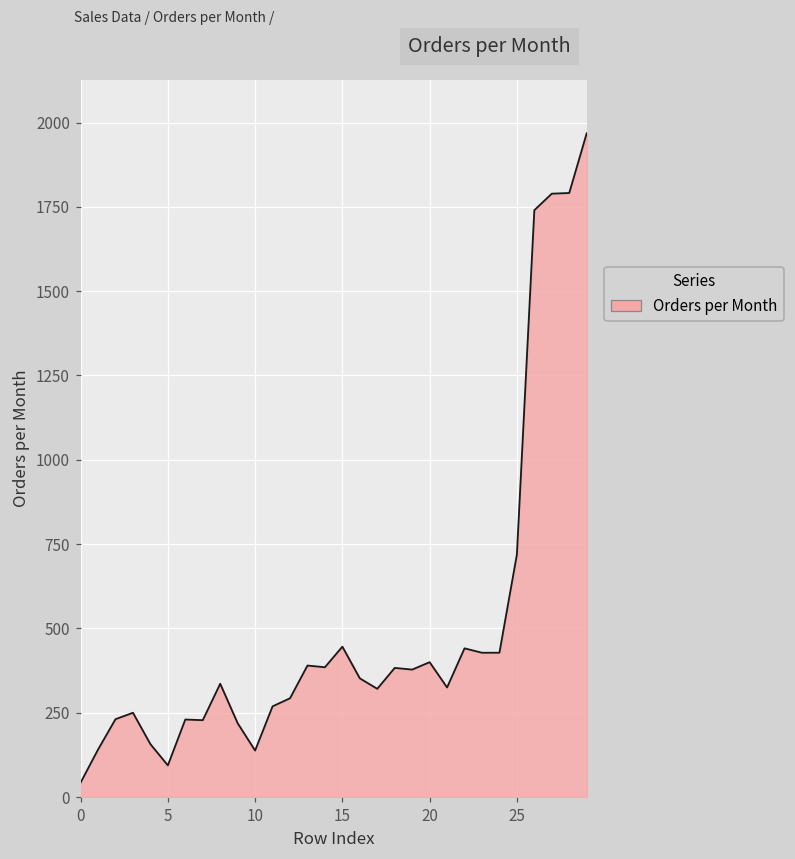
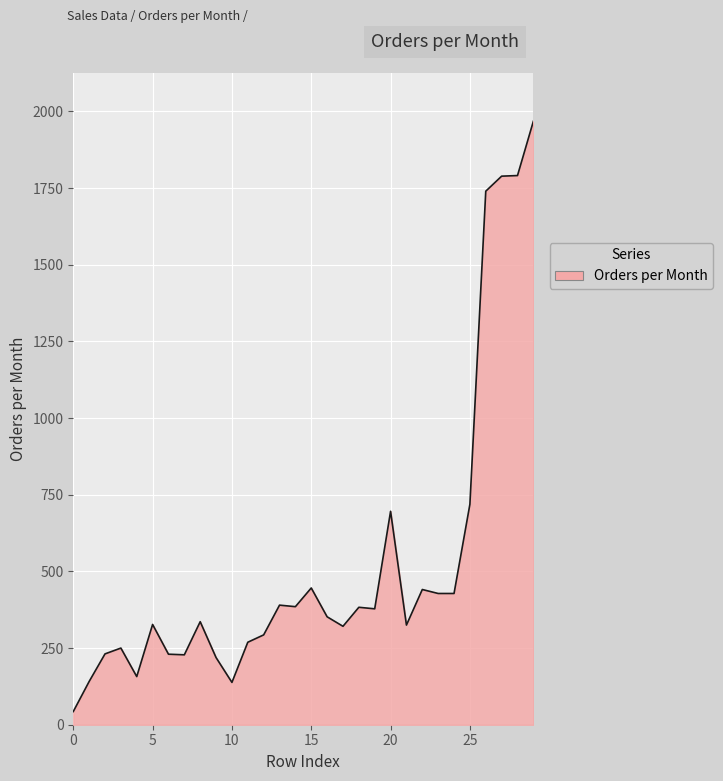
5: 90 -> 330
20: 400 -> 700
